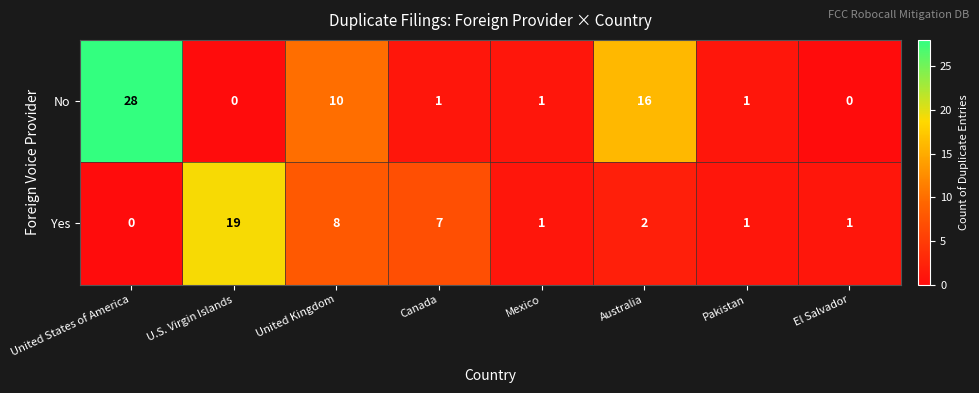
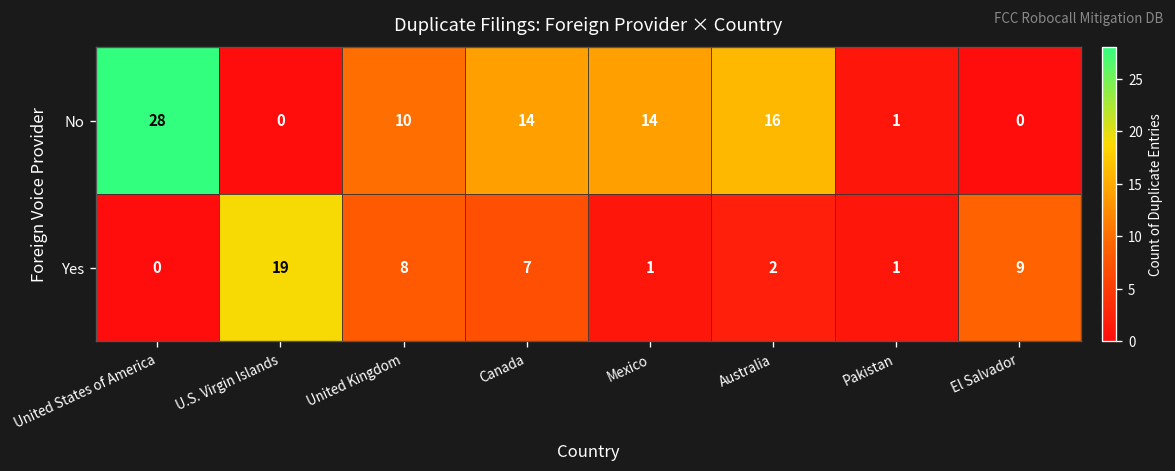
No, Canada: 1 -> 14
No, Mexico: 1 -> 14
Yes, El Salvador: 1 -> 9
